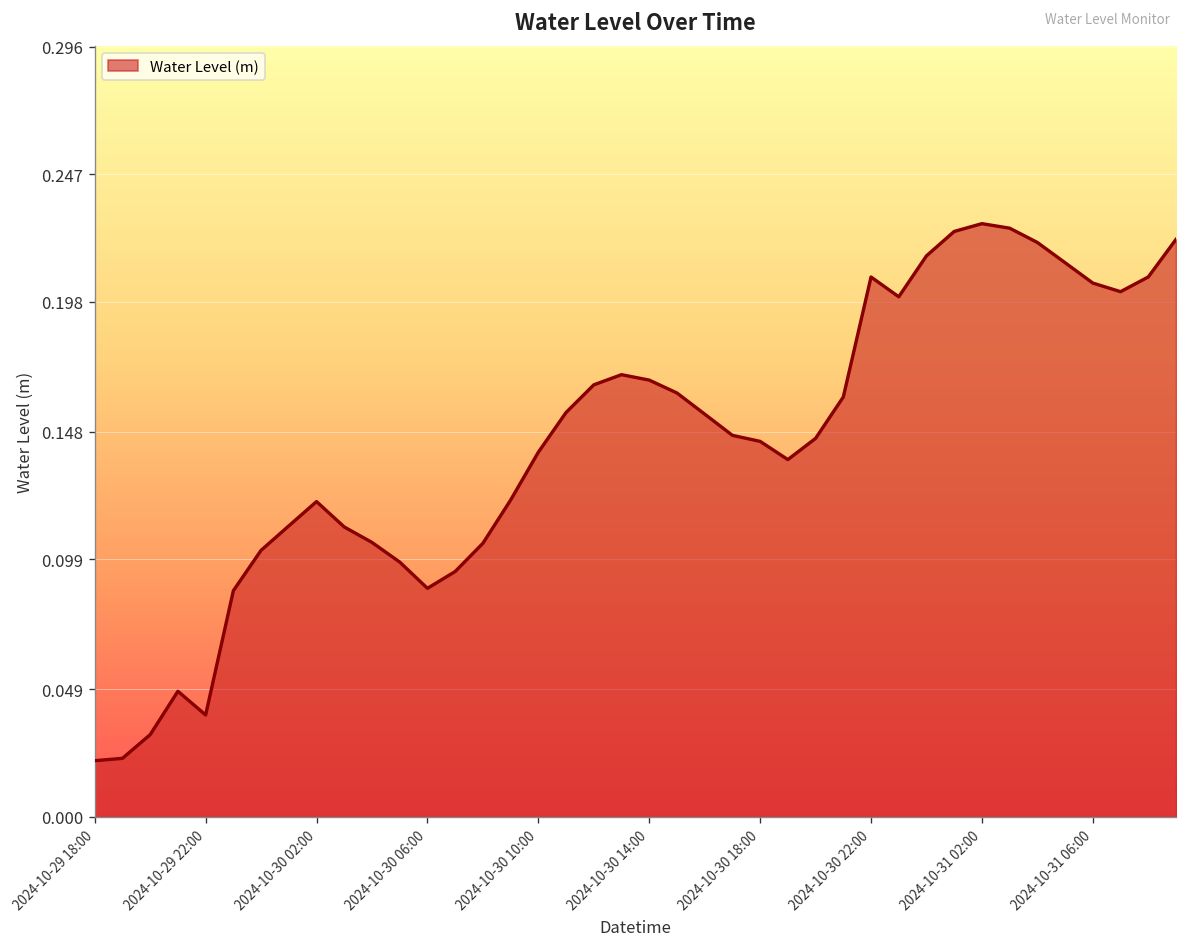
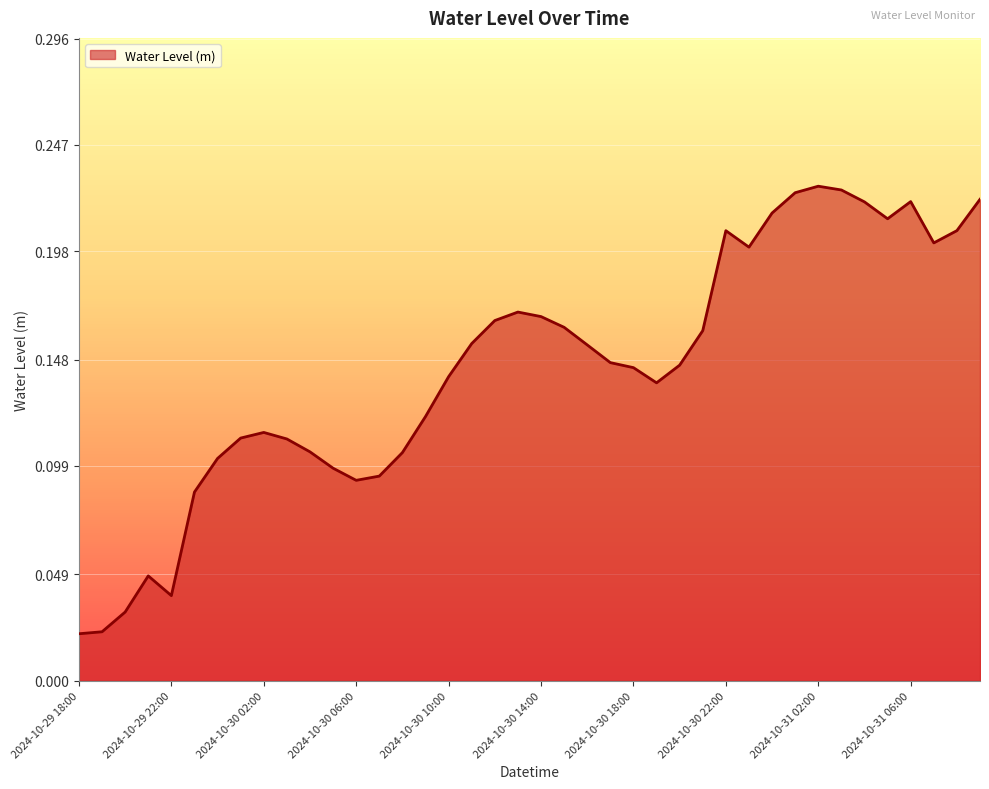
2024-10-30 02:00: 0.121 -> 0.114
2024-10-30 06:00: 0.088 -> 0.092
2024-10-31 06:00: 0.205 -> 0.221
